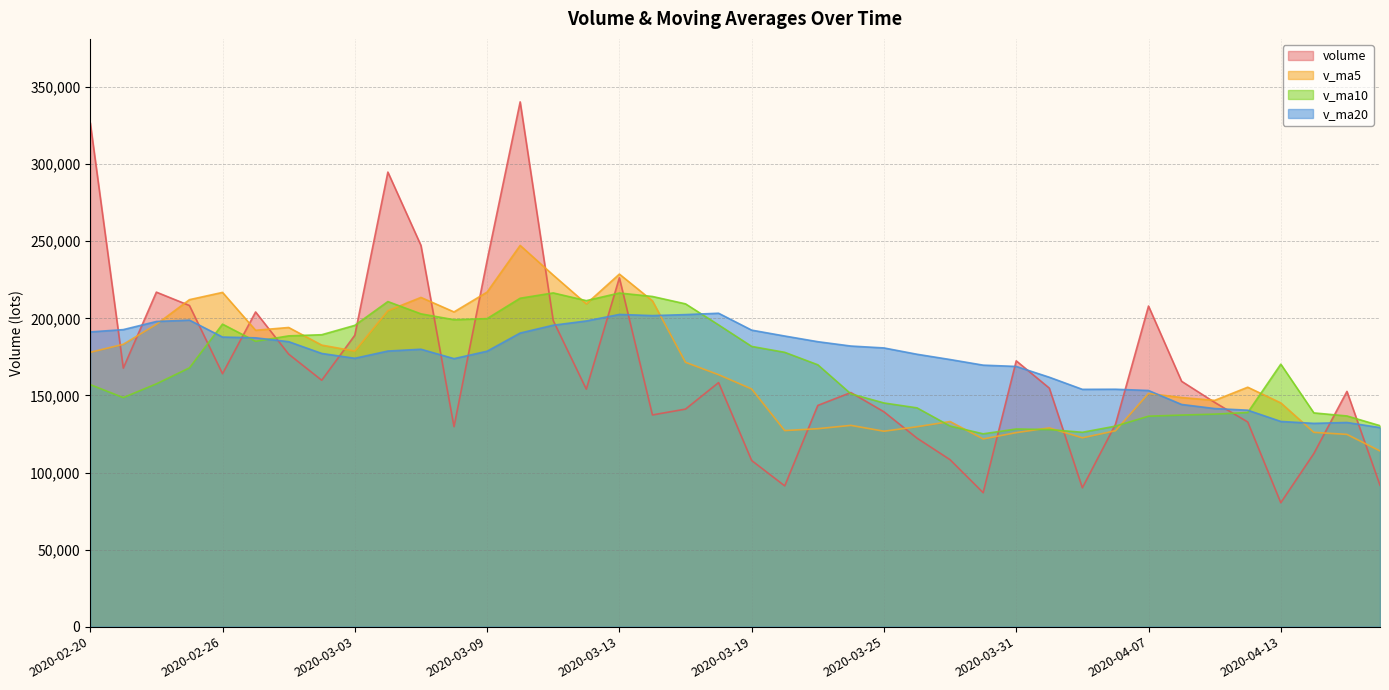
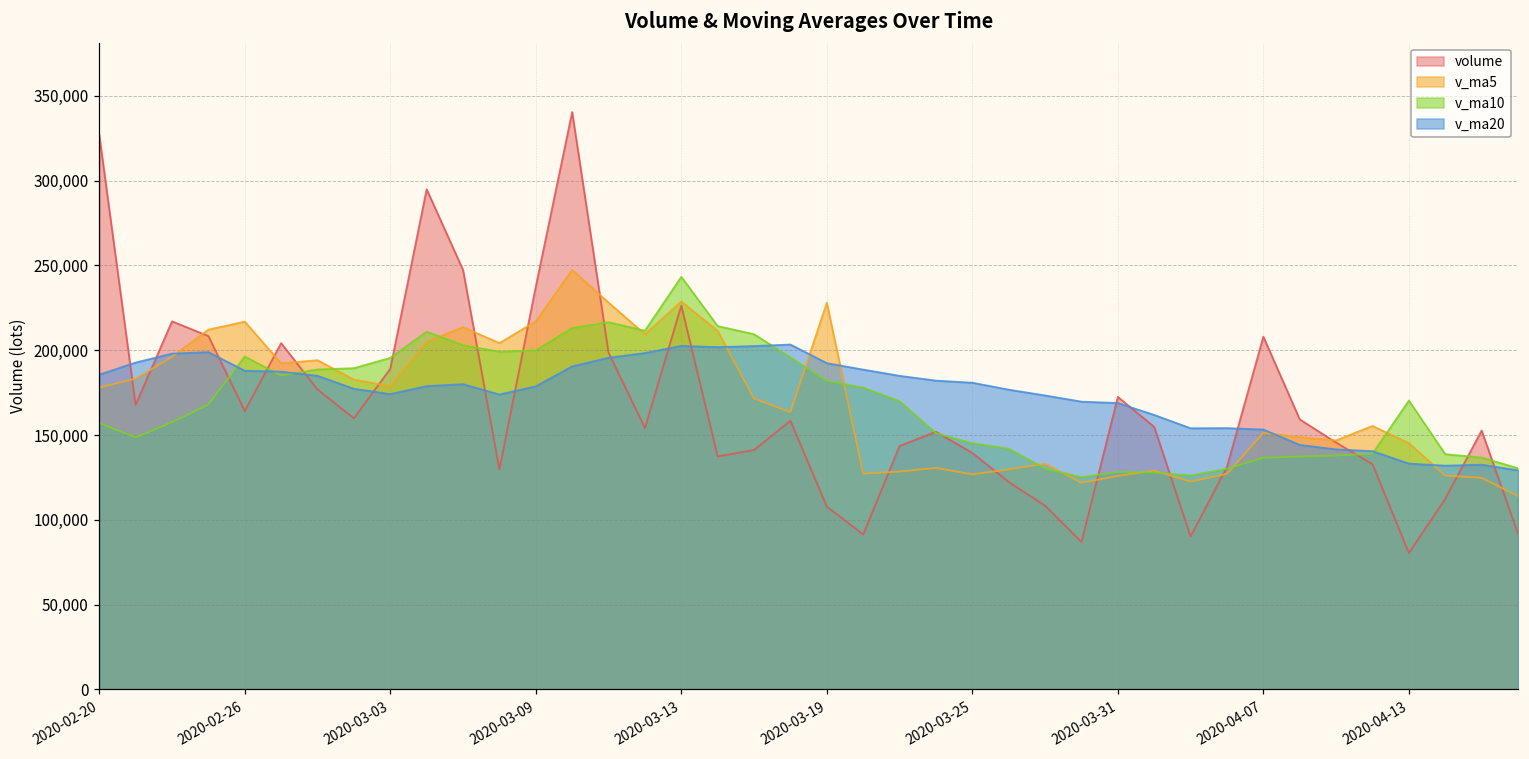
v_ma20, 2020-02-20: 191,000 -> 186,000
v_ma10, 2020-03-13: 216,000 -> 243,000
v_ma5, 2020-03-19: 154,000 -> 228,000
